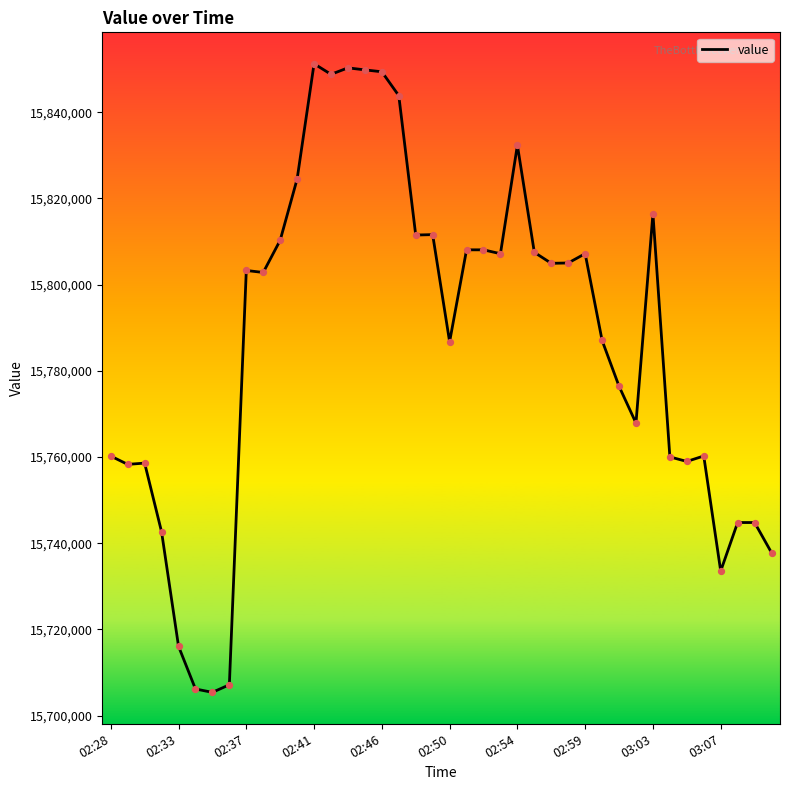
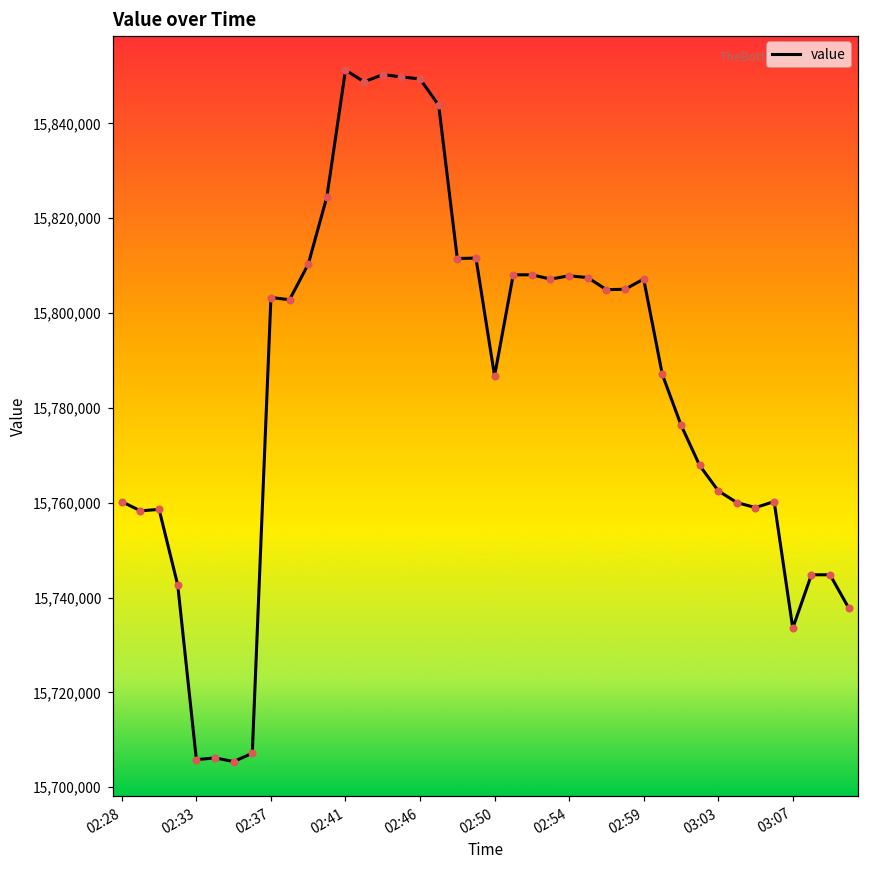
02:33: 15,716,000 -> 15,706,000
02:54: 15,832,000 -> 15,808,000
03:03: 15,816,000 -> 15,763,000
